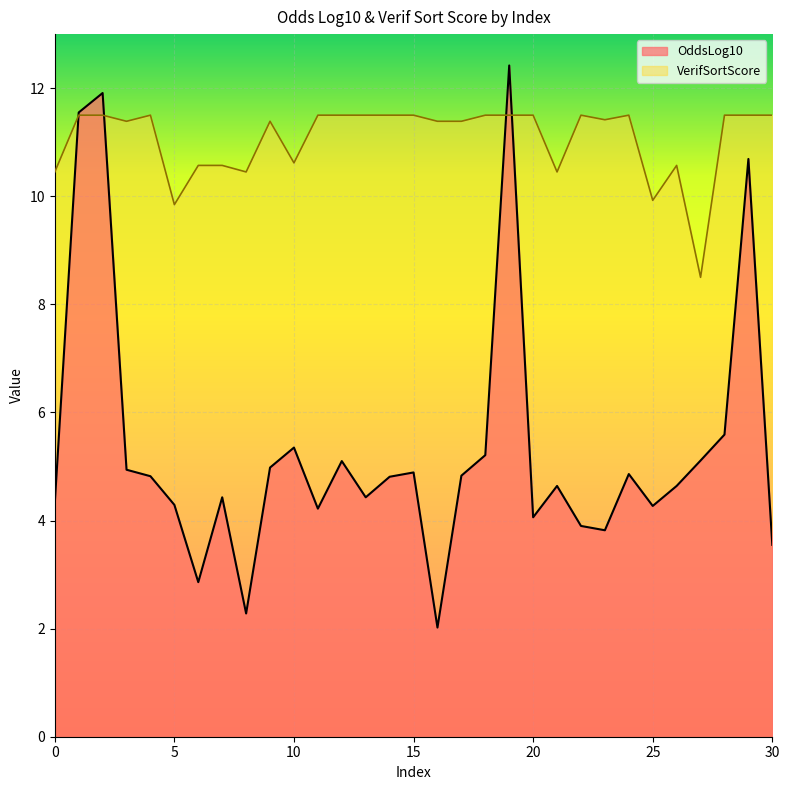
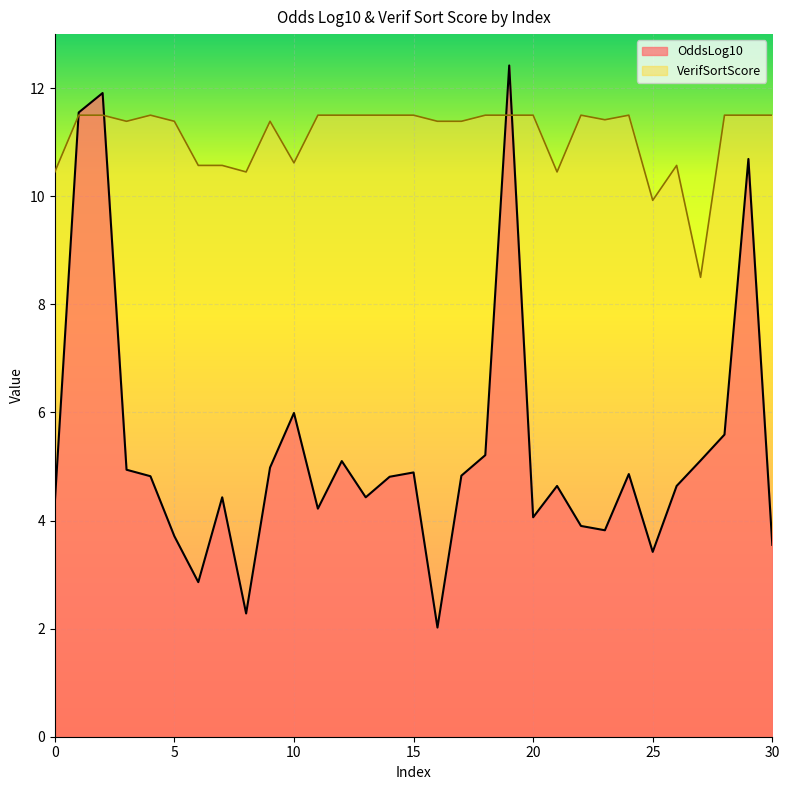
OddsLog10, 5: 4.3 -> 3.7
VerifSortScore, 5: 9.8 -> 11.4
OddsLog10, 10: 5.4 -> 6.0
OddsLog10, 25: 4.3 -> 3.4
